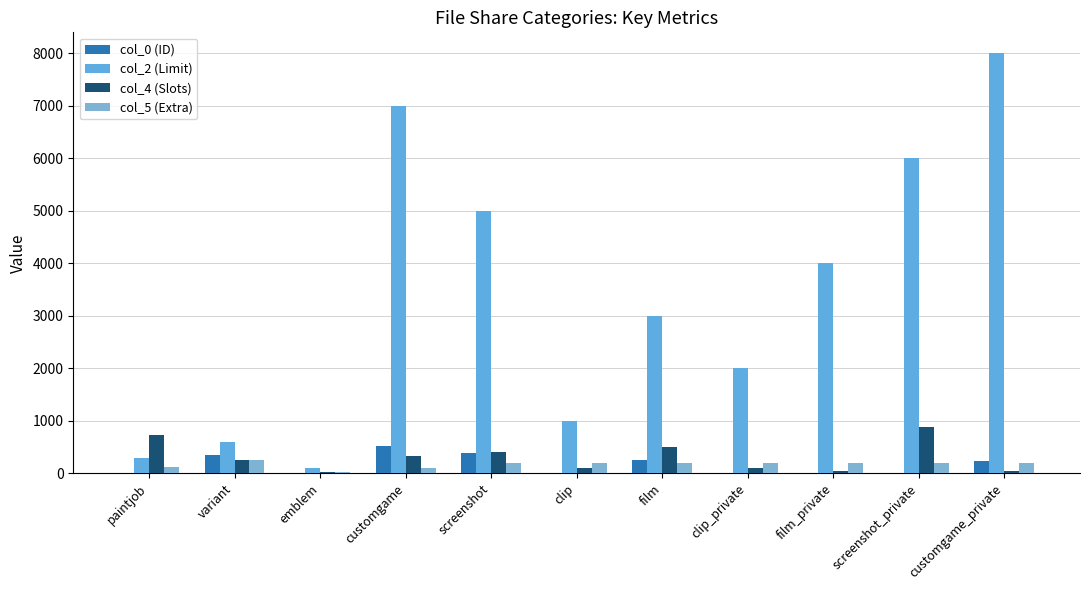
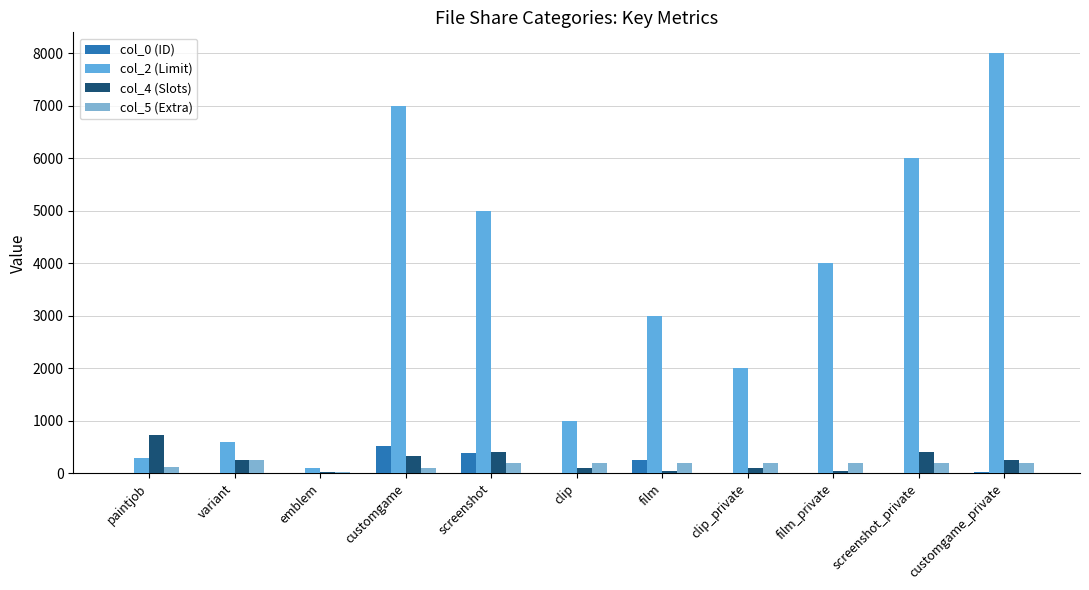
col_0 (ID), variant: 300 -> 0
col_4 (Slots), film: 500 -> 100
col_4 (Slots), screenshot_private: 900 -> 400
col_0 (ID), customgame_private: 200 -> 0
col_4 (Slots), customgame_private: 100 -> 300
